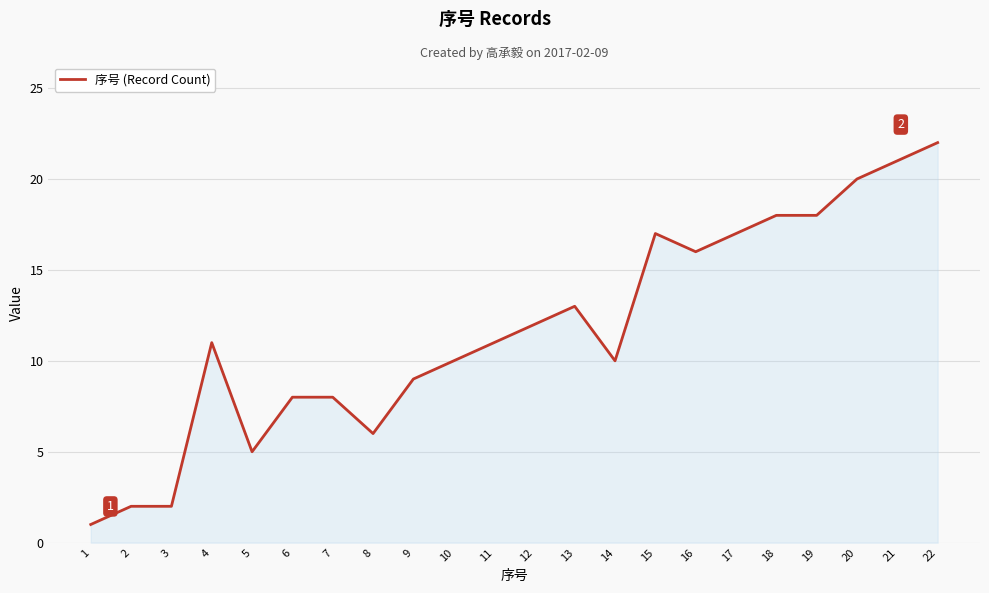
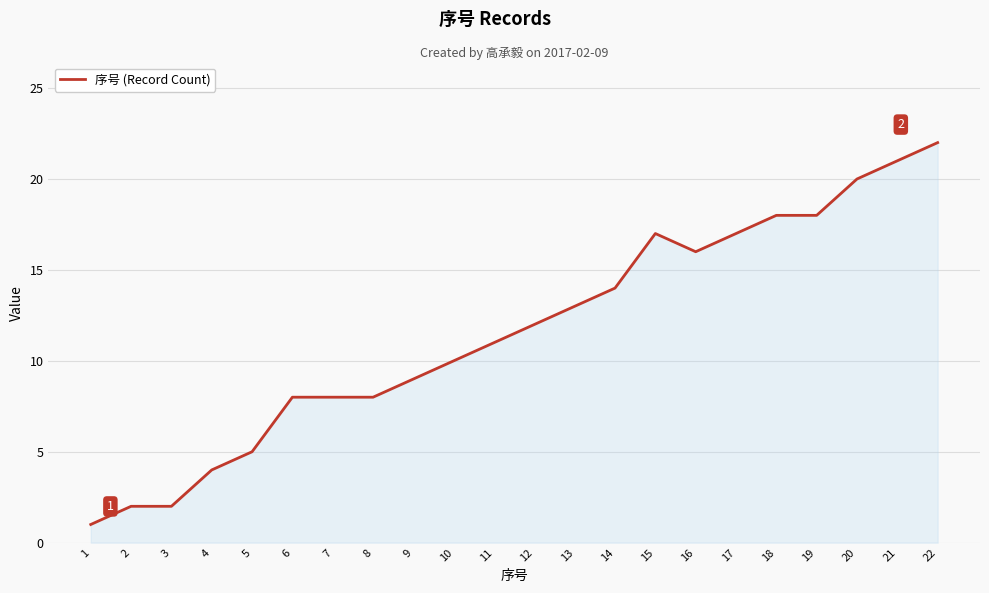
4: 11 -> 4
8: 6 -> 8
14: 10 -> 14
